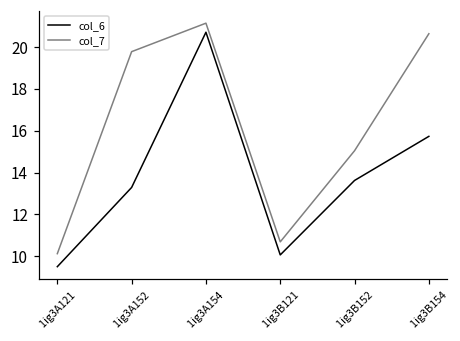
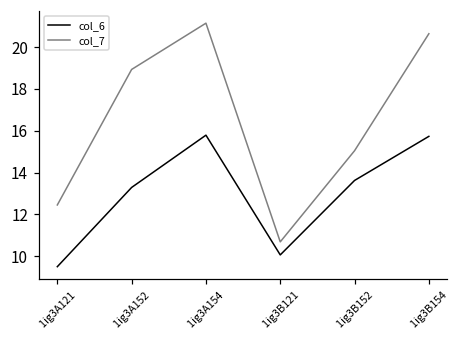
col_7, 1ig3A121: 10.1 -> 12.5
col_7, 1ig3A152: 19.8 -> 18.9
col_6, 1ig3A154: 20.7 -> 15.8
